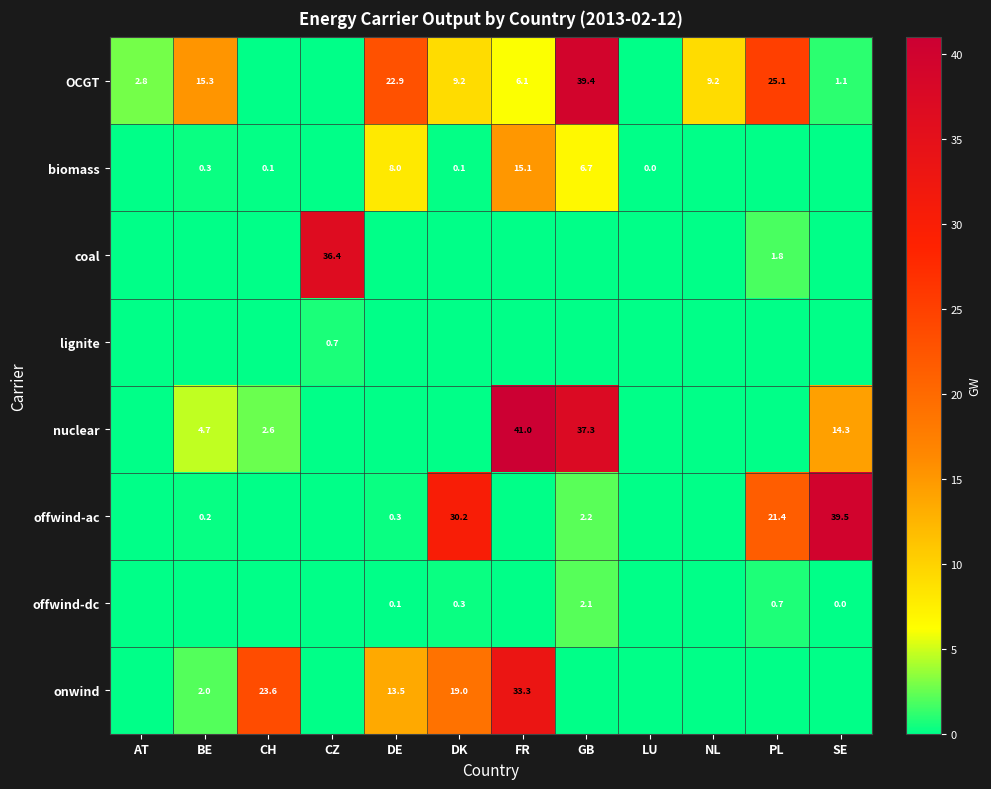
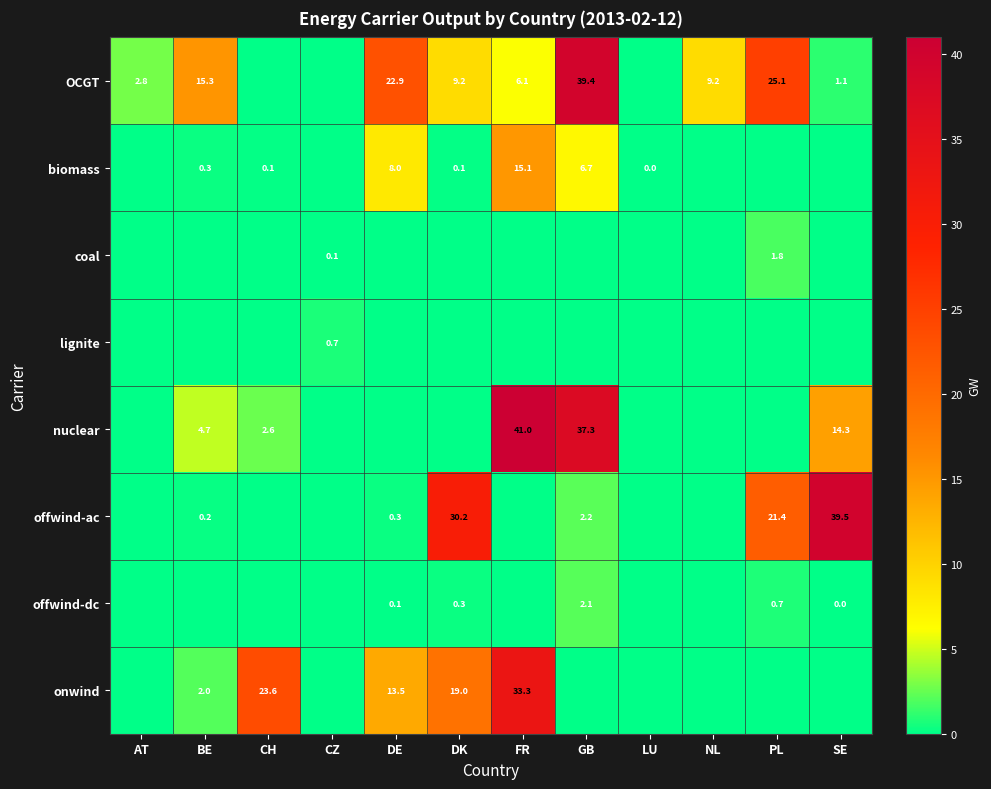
coal, CZ: 36.4 -> 0.1
